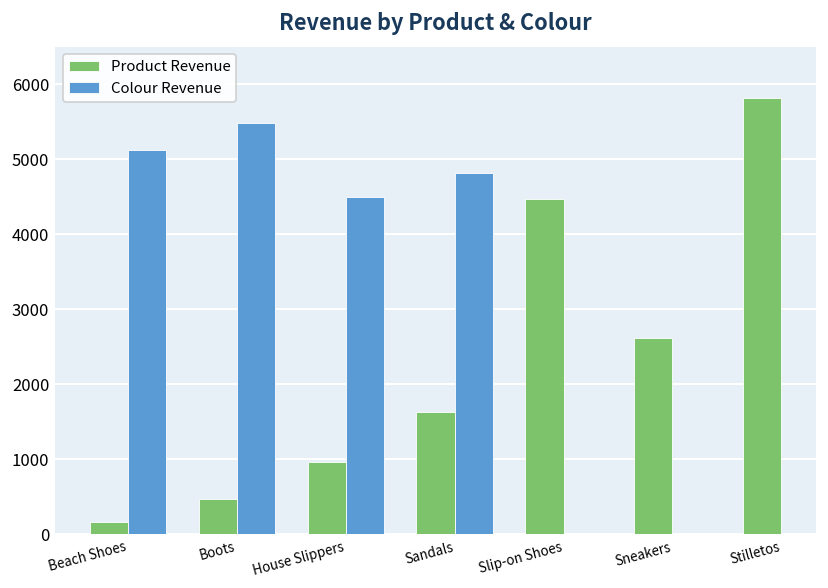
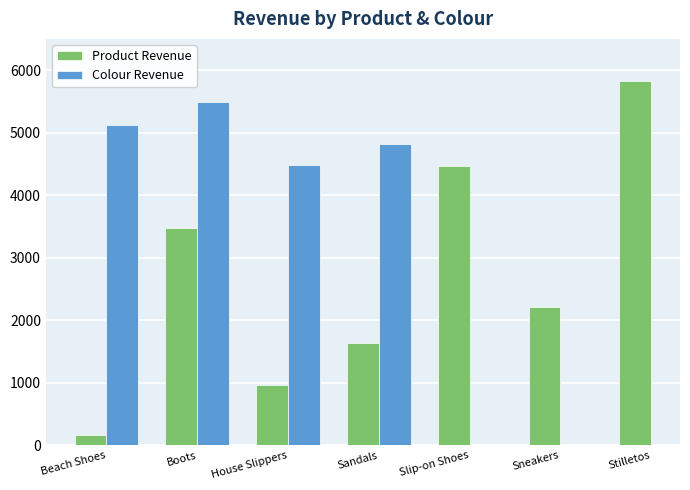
Product Revenue, Boots: 500 -> 3500
Product Revenue, Sneakers: 2600 -> 2200
